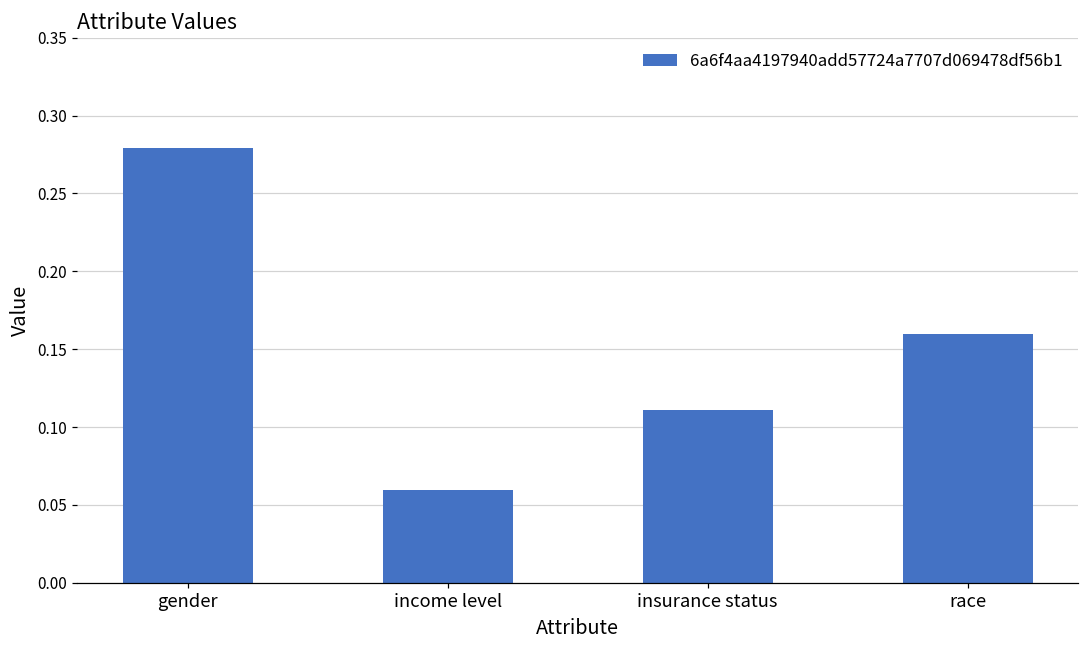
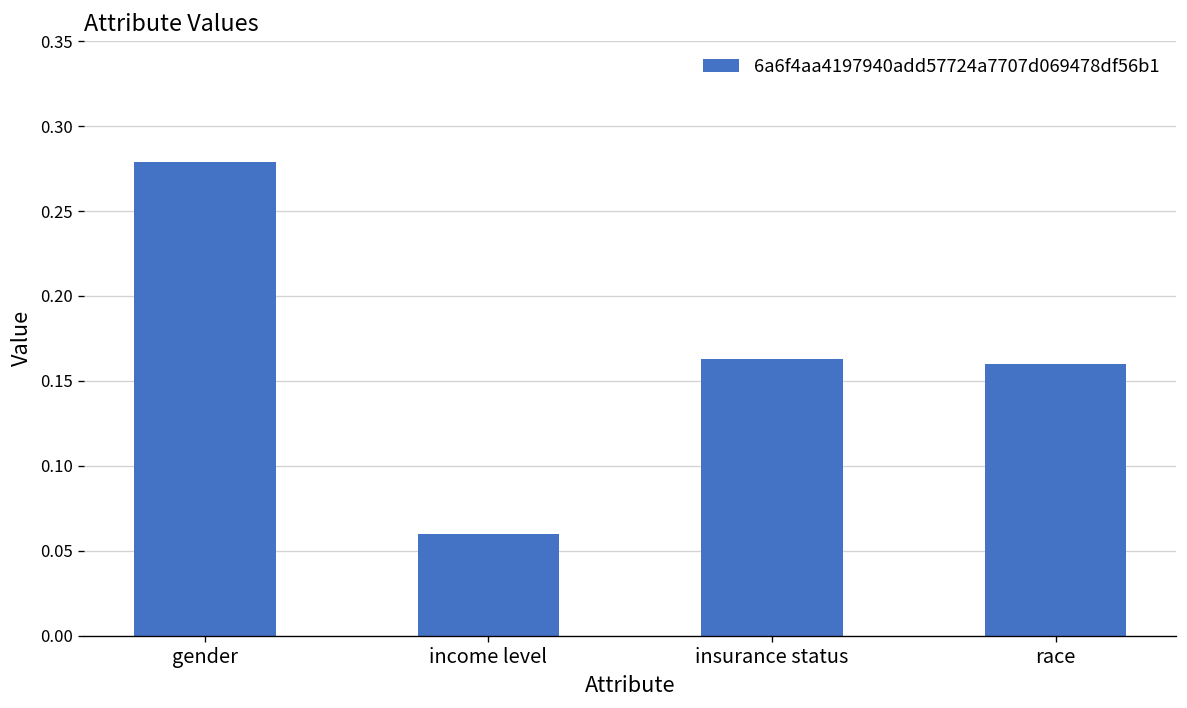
insurance status: 0.111 -> 0.163
